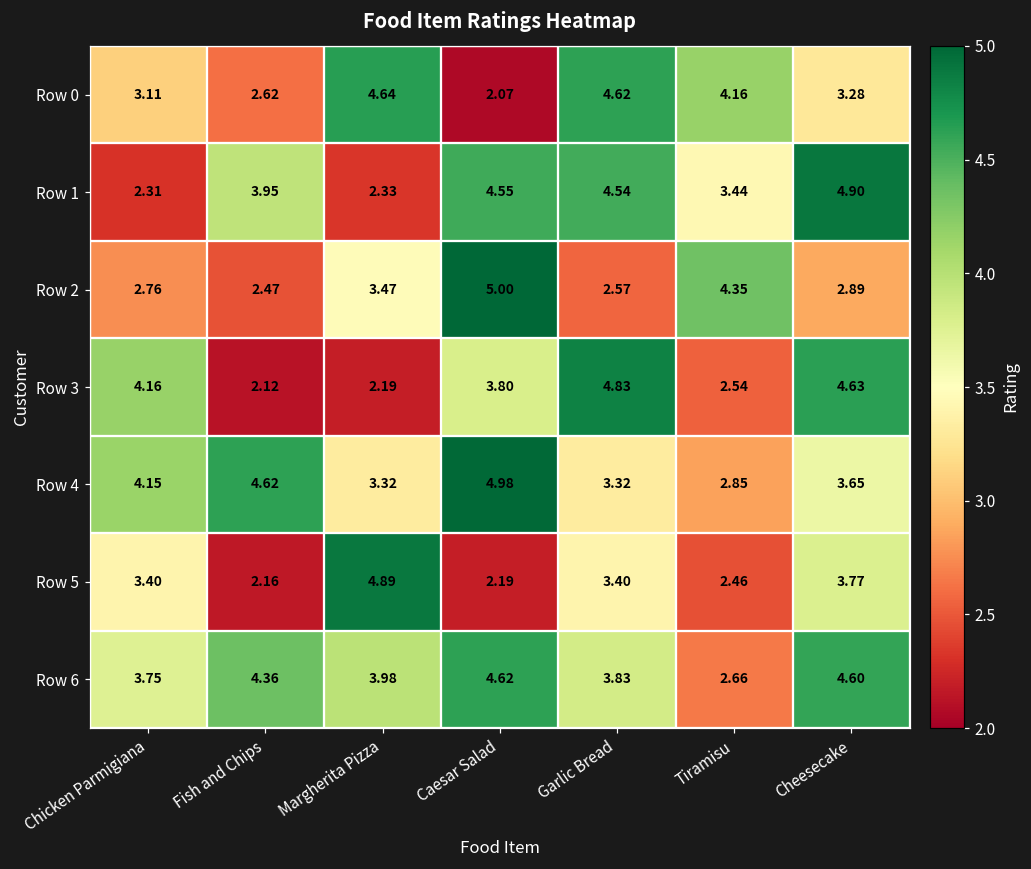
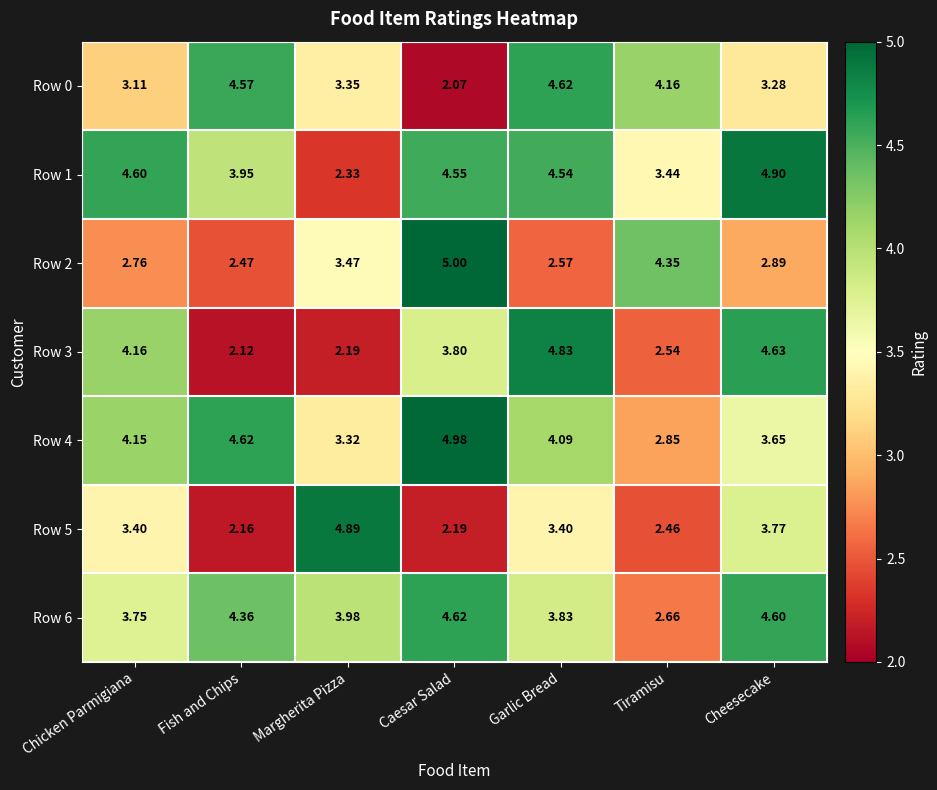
Row 0, Fish and Chips: 2.62 -> 4.57
Row 0, Margherita Pizza: 4.64 -> 3.35
Row 1, Chicken Parmigiana: 2.31 -> 4.60
Row 4, Garlic Bread: 3.32 -> 4.09
